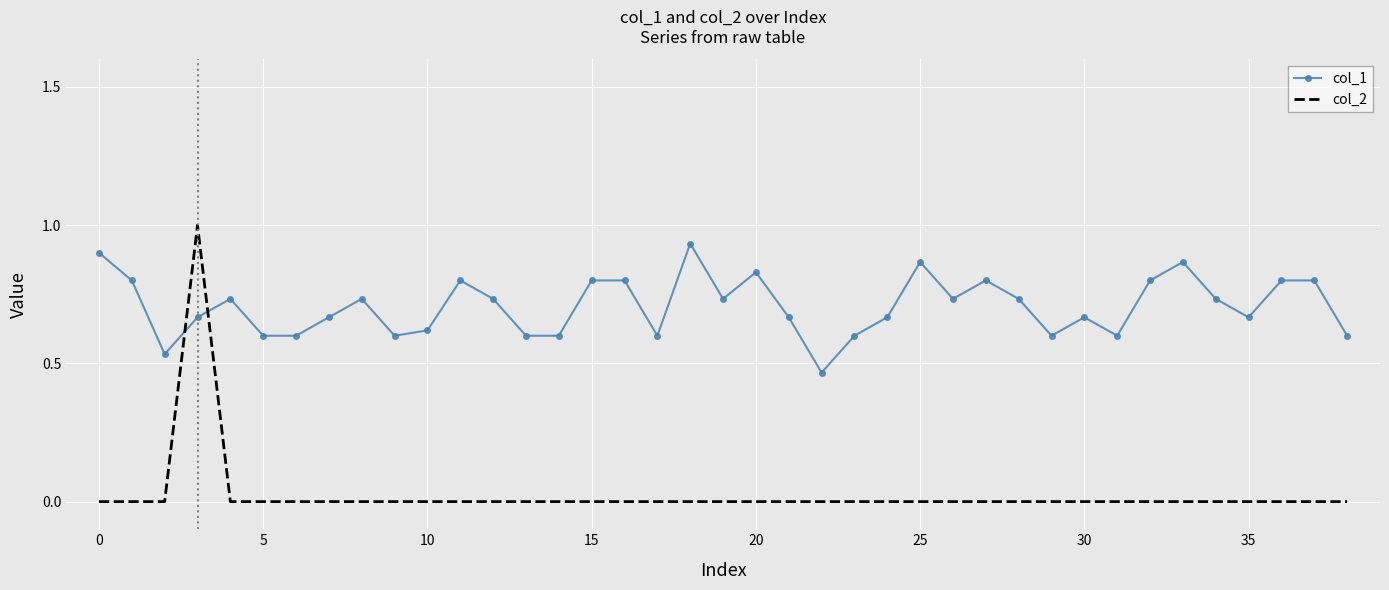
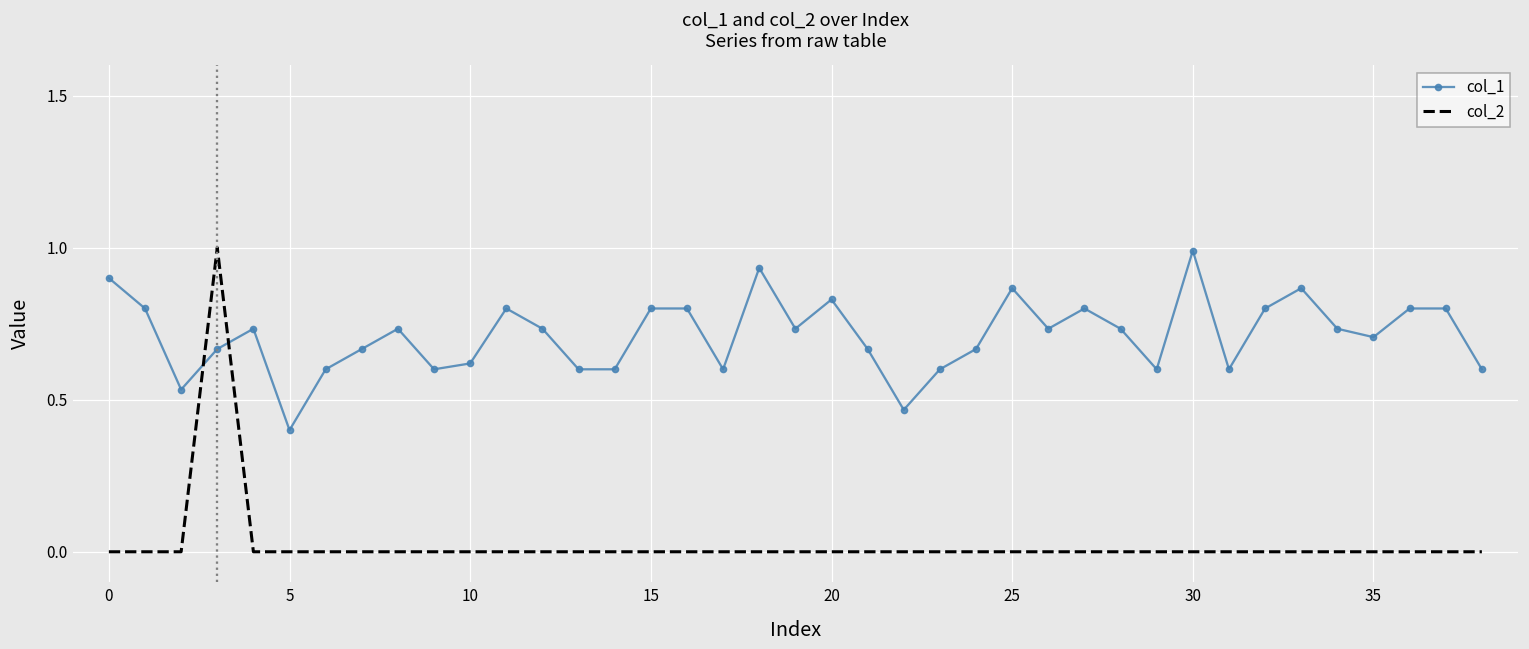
col_1, 5: 0.6 -> 0.4
col_1, 30: 0.67 -> 0.99
col_1, 35: 0.67 -> 0.71
